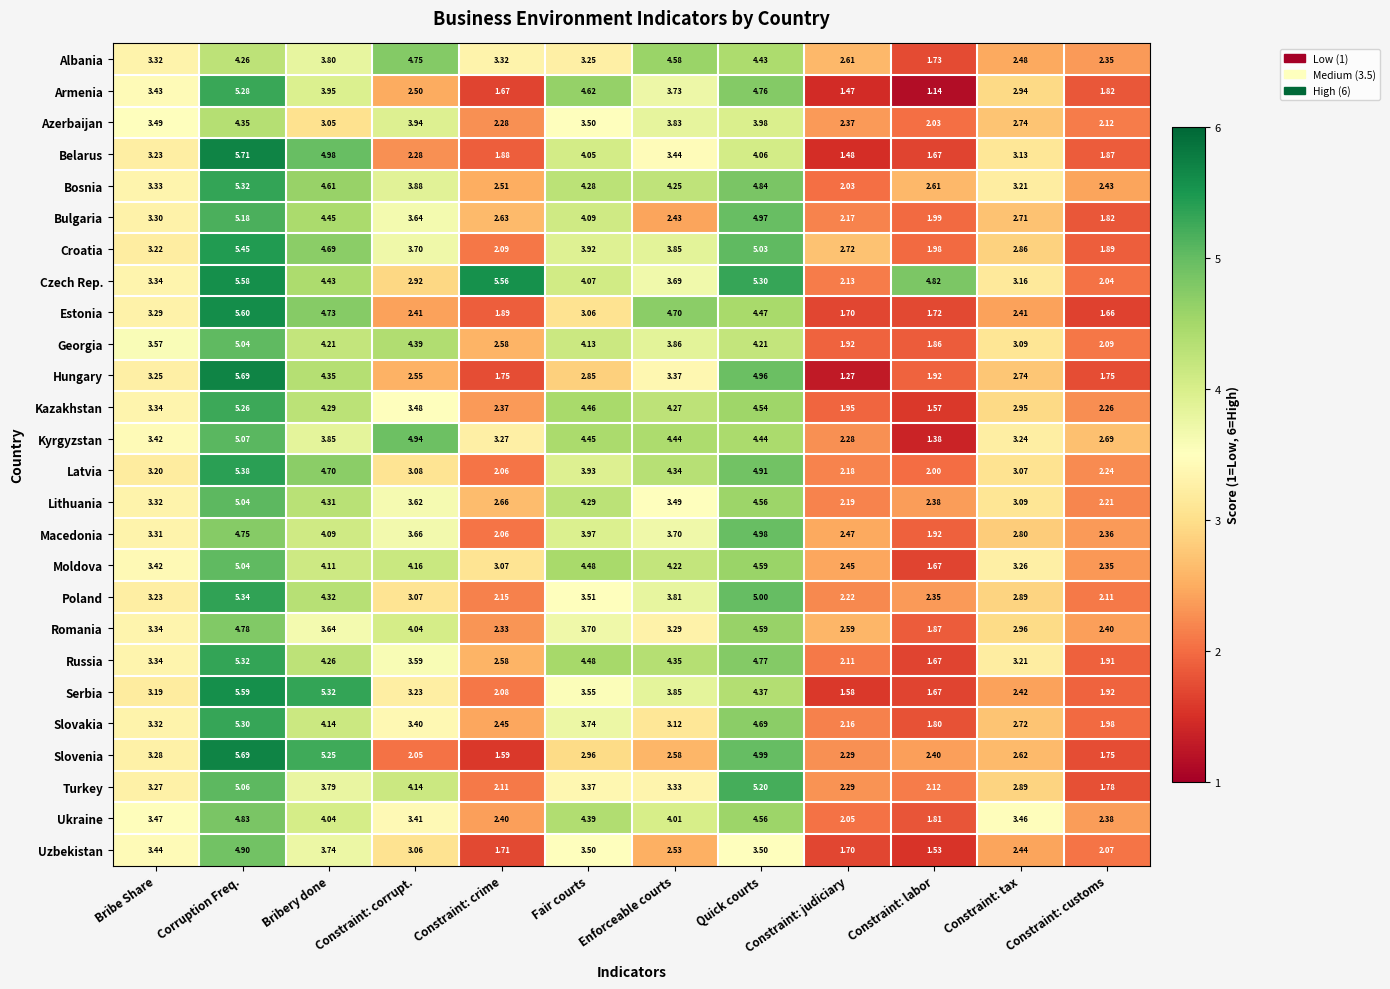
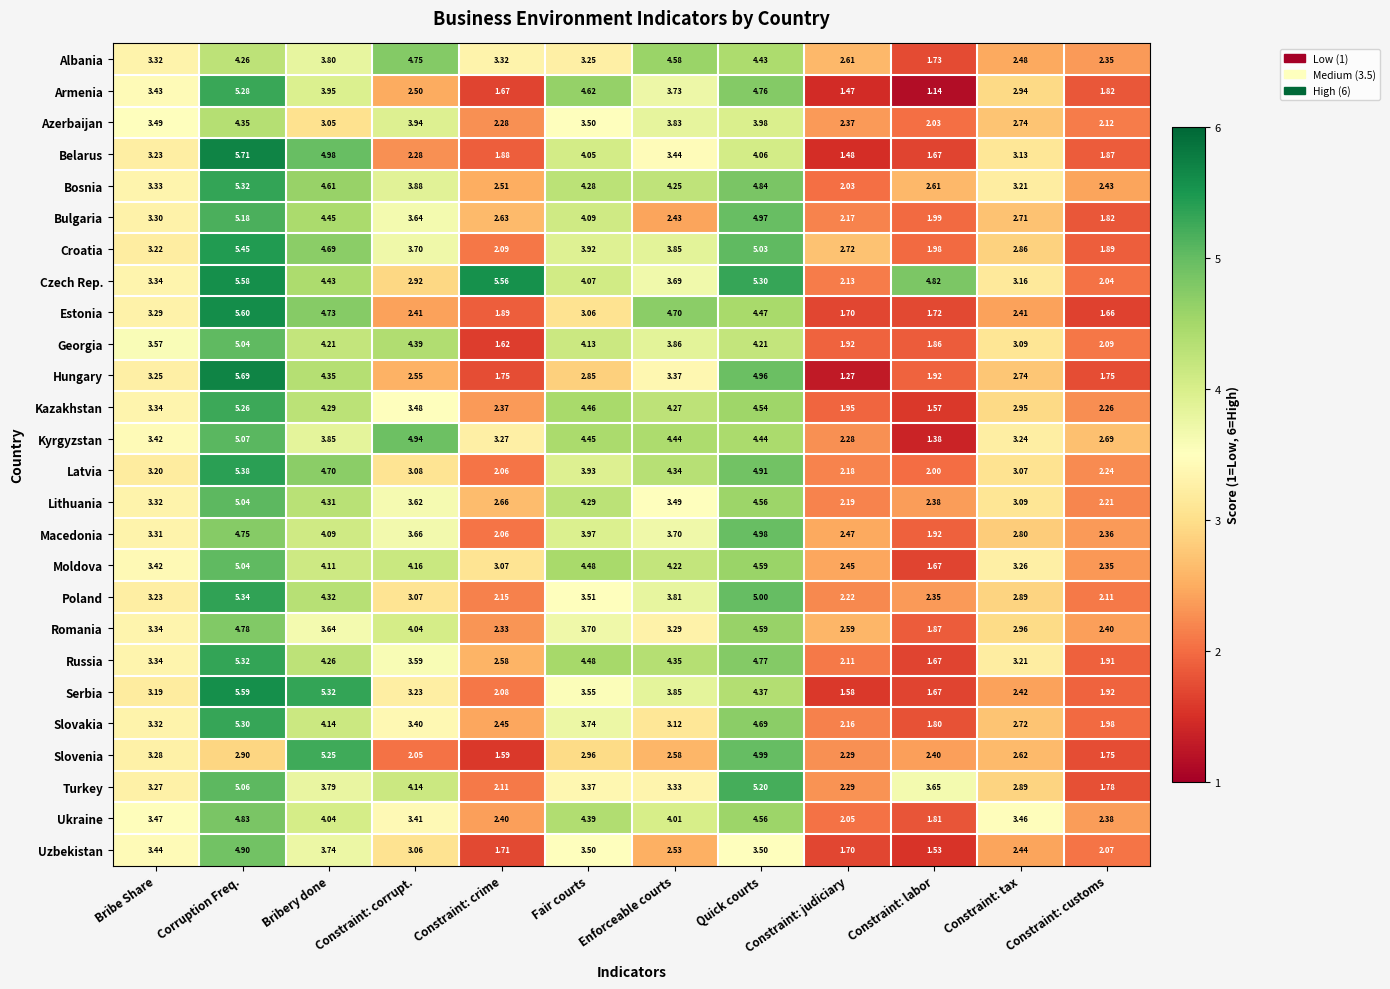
Georgia, Constraint: crime: 2.58 -> 1.62
Slovenia, Corruption Freq.: 5.69 -> 2.90
Turkey, Constraint: labor: 2.12 -> 3.65
